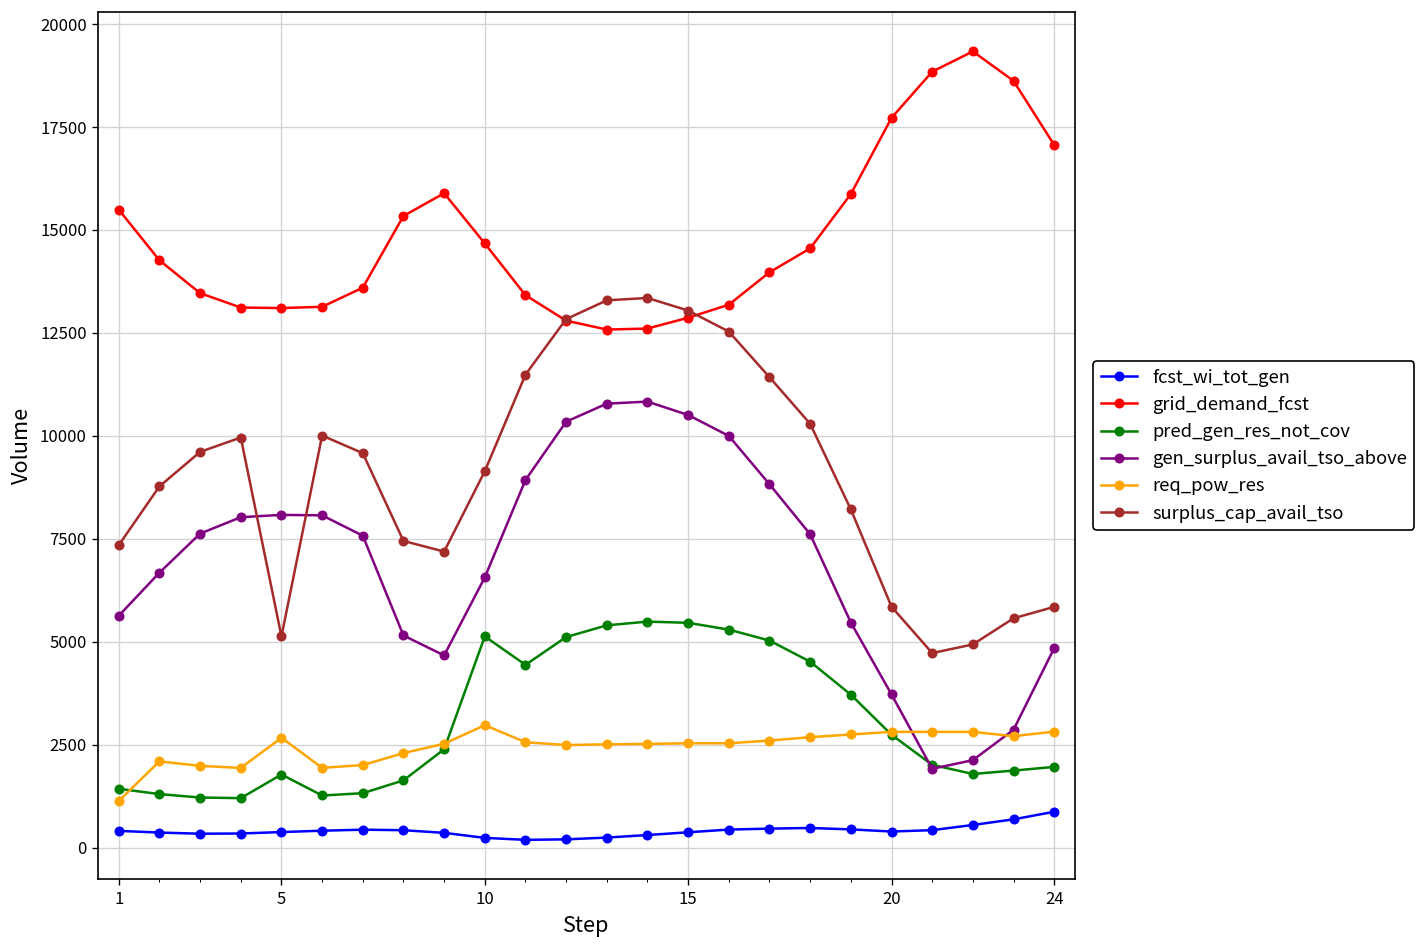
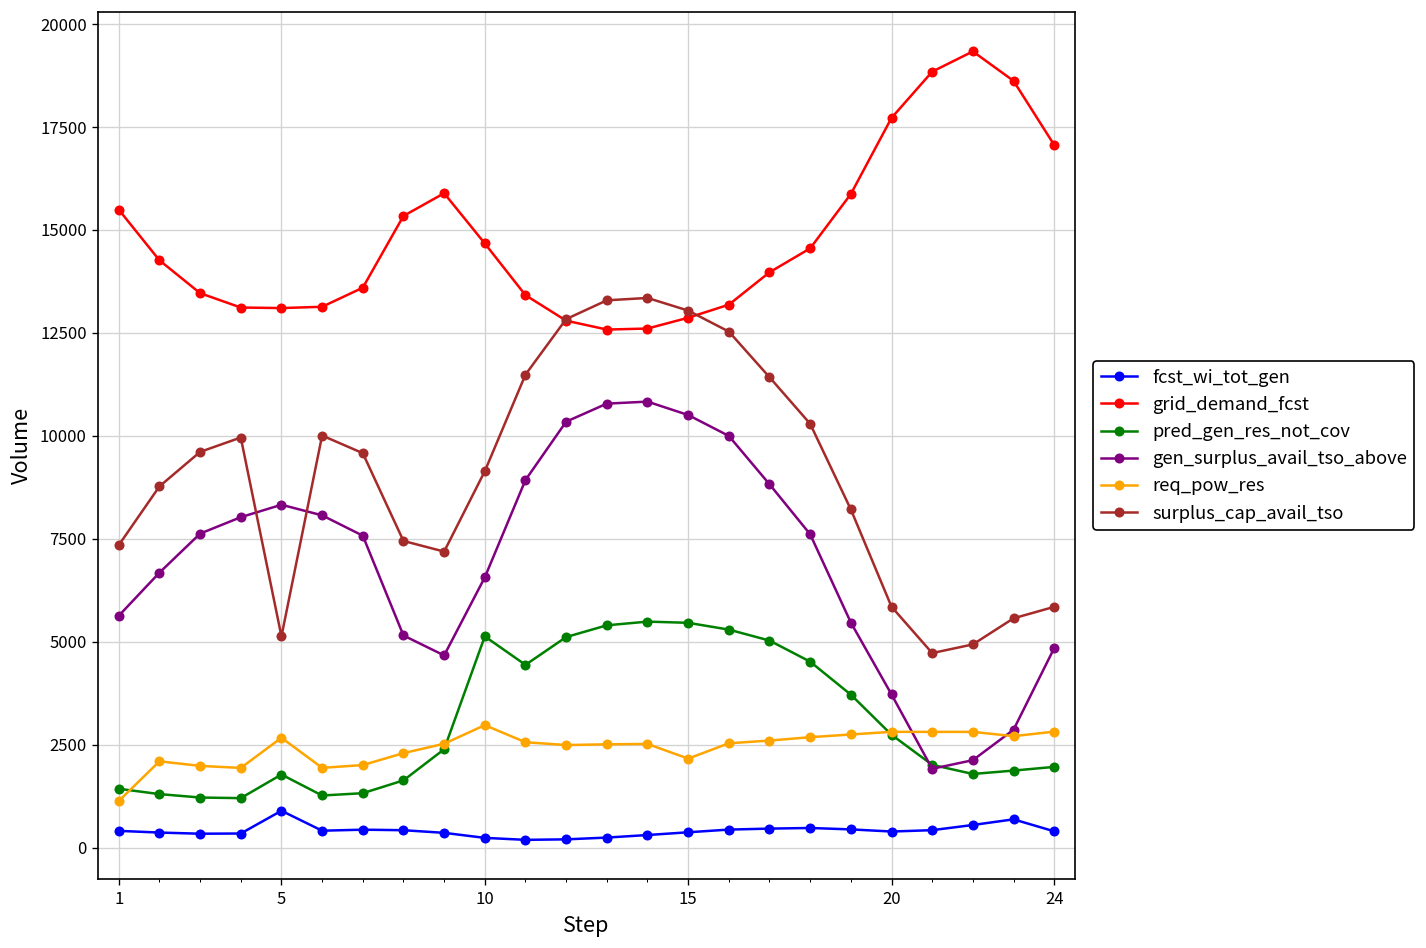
fcst_wi_tot_gen, 5: 400 -> 900
gen_surplus_avail_tso_above, 5: 8100 -> 8300
req_pow_res, 15: 2500 -> 2200
fcst_wi_tot_gen, 24: 900 -> 400
